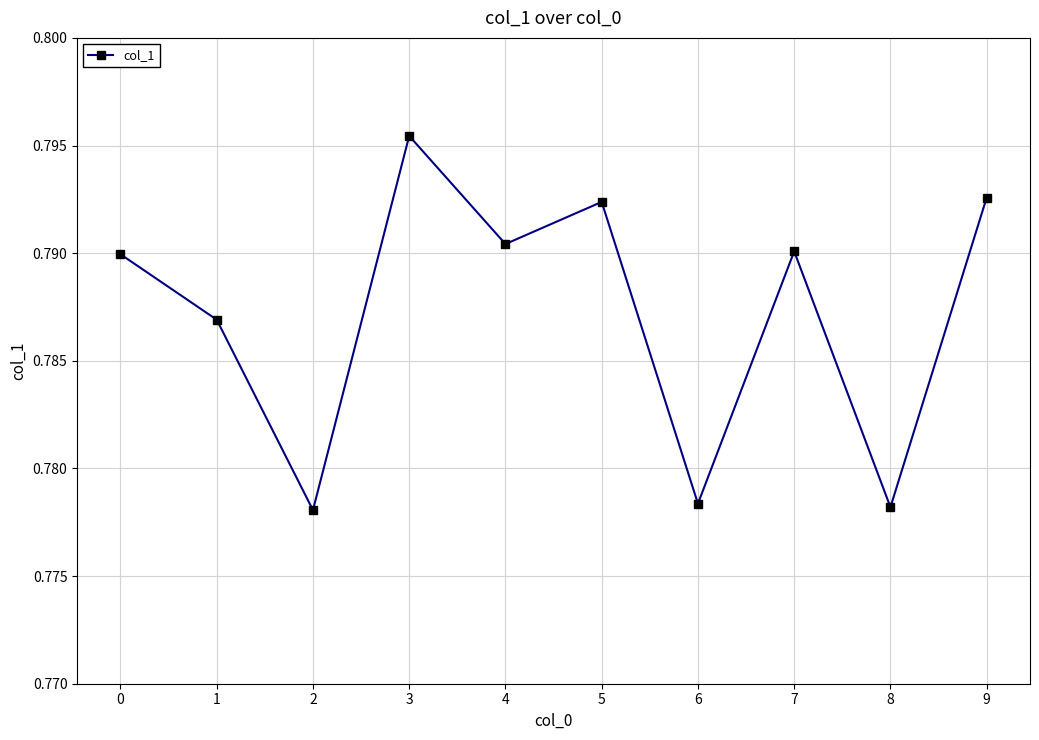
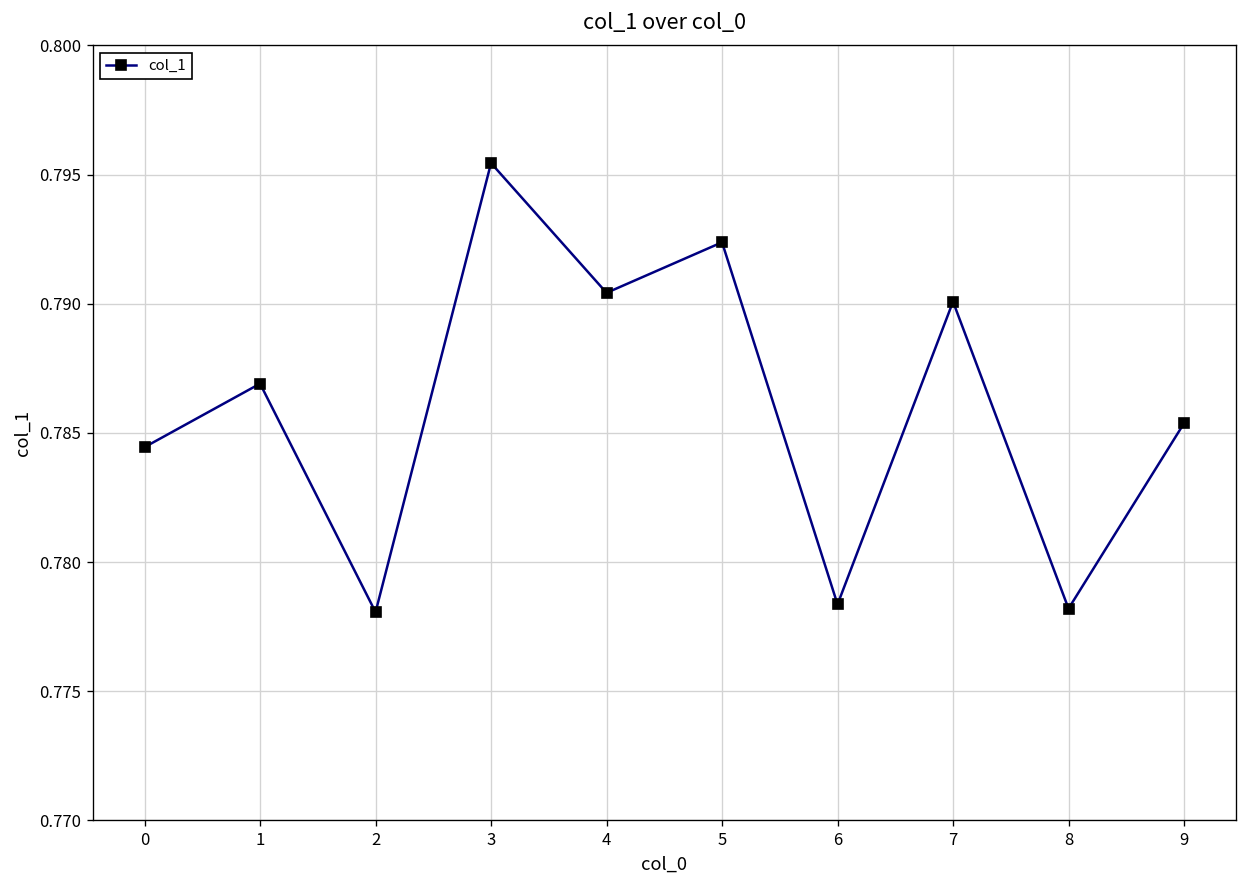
0: 0.7899 -> 0.7845
9: 0.7926 -> 0.7854
